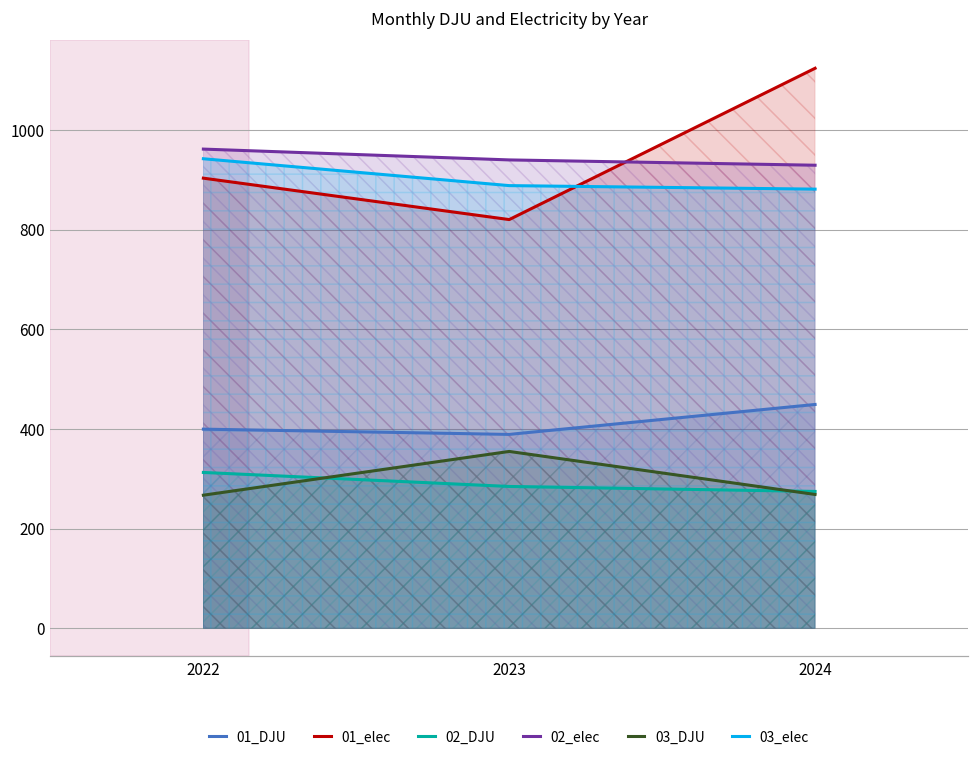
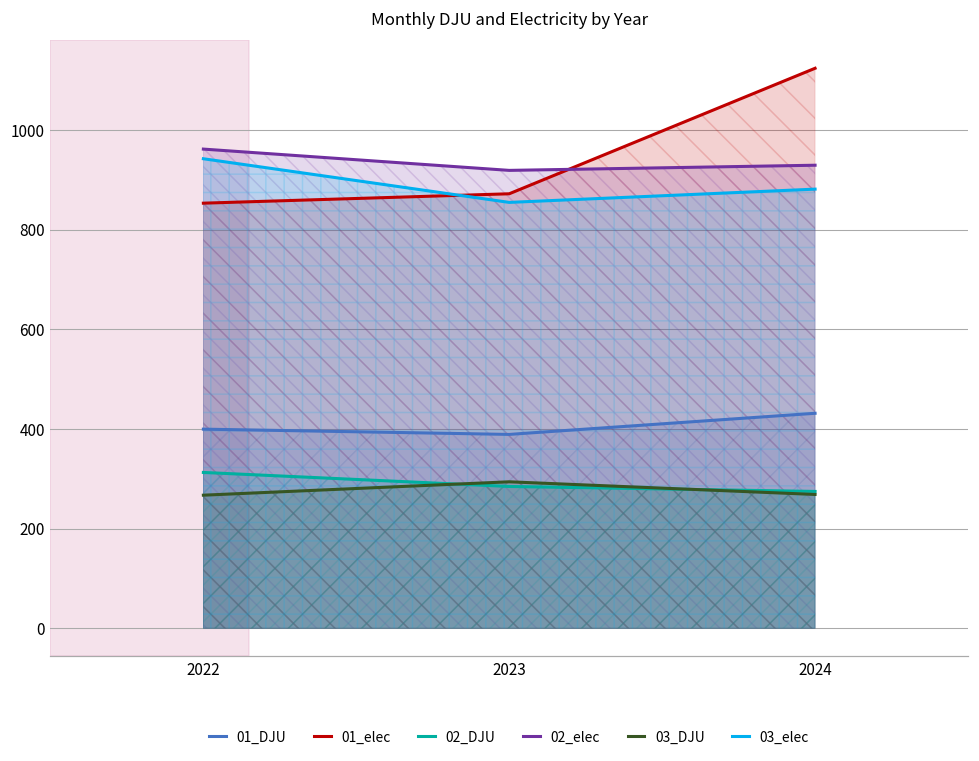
01_elec, 2022: 900 -> 850
01_elec, 2023: 820 -> 870
02_elec, 2023: 940 -> 920
03_DJU, 2023: 350 -> 290
03_elec, 2023: 890 -> 850
01_DJU, 2024: 450 -> 430
